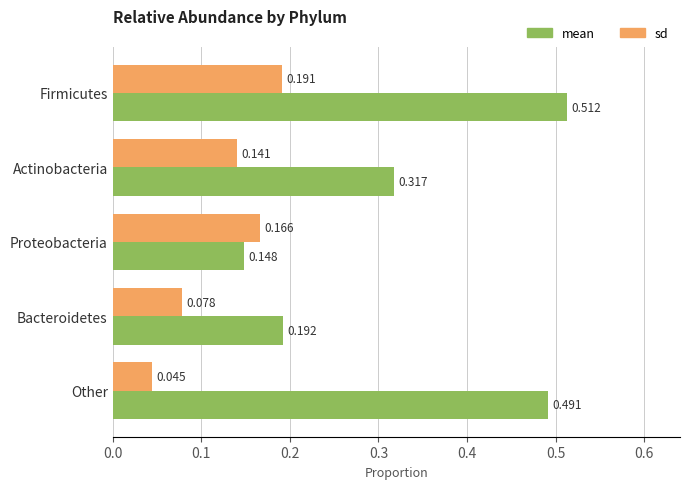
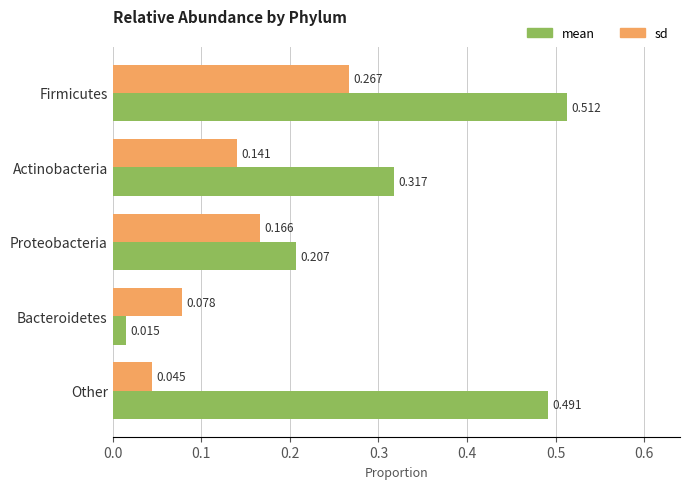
sd, Firmicutes: 0.191 -> 0.267
mean, Proteobacteria: 0.148 -> 0.207
mean, Bacteroidetes: 0.192 -> 0.015
